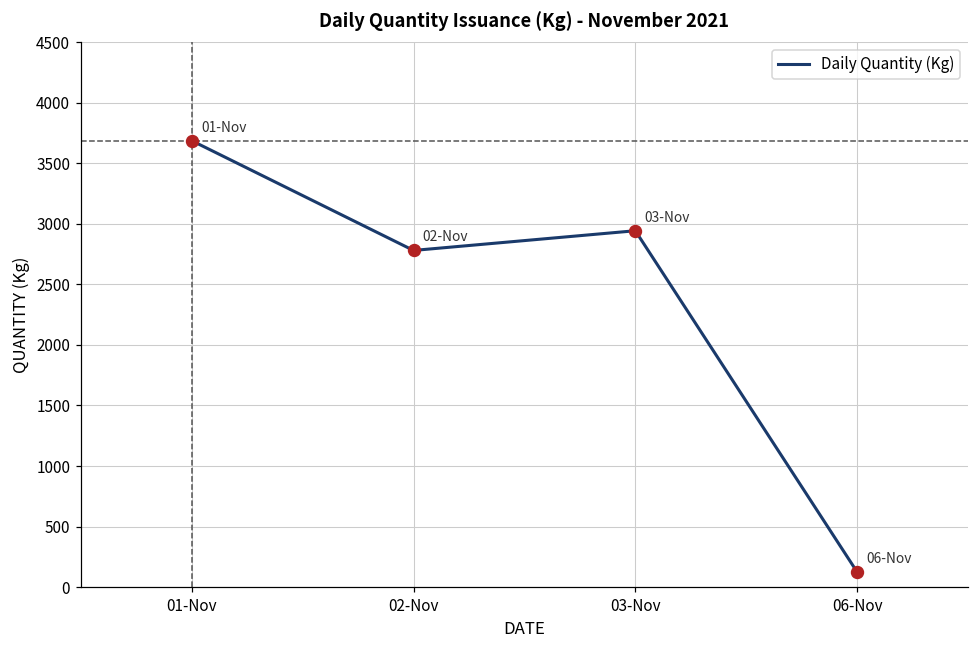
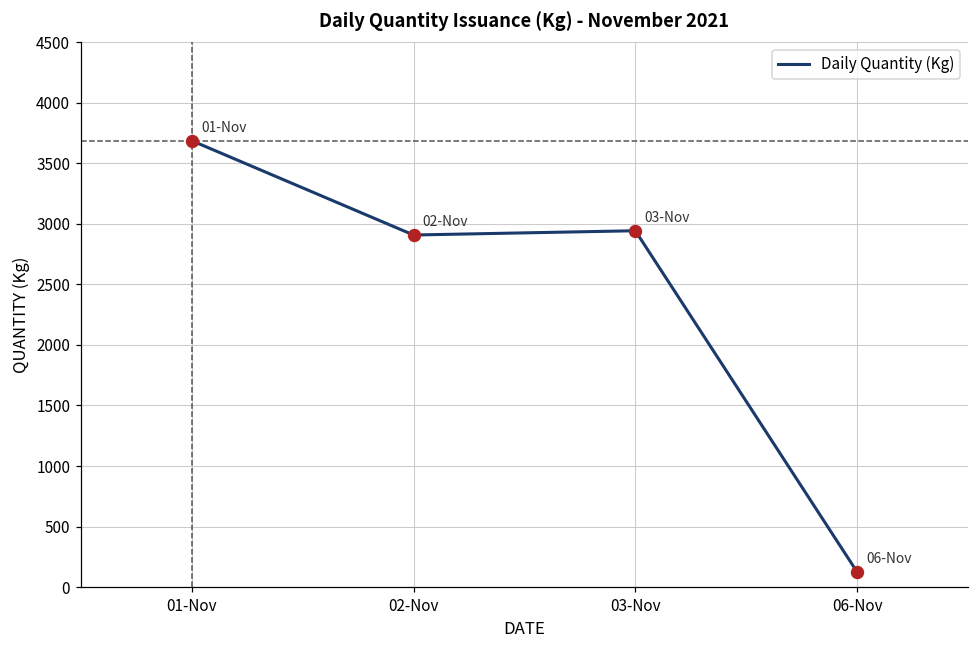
02-Nov: 2780 -> 2910
